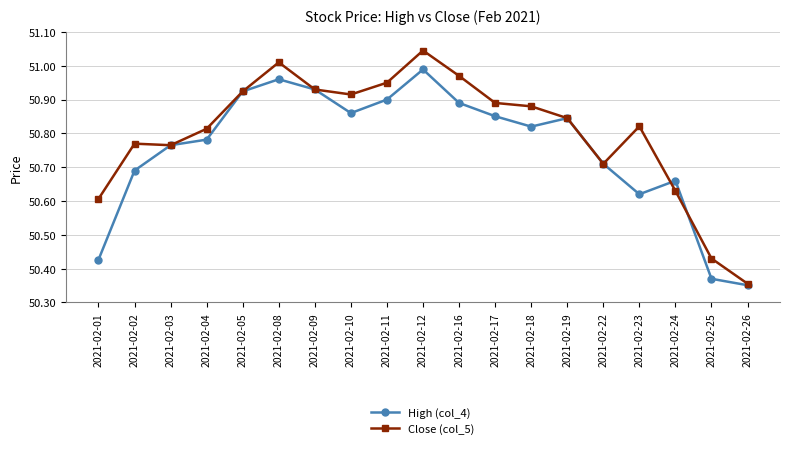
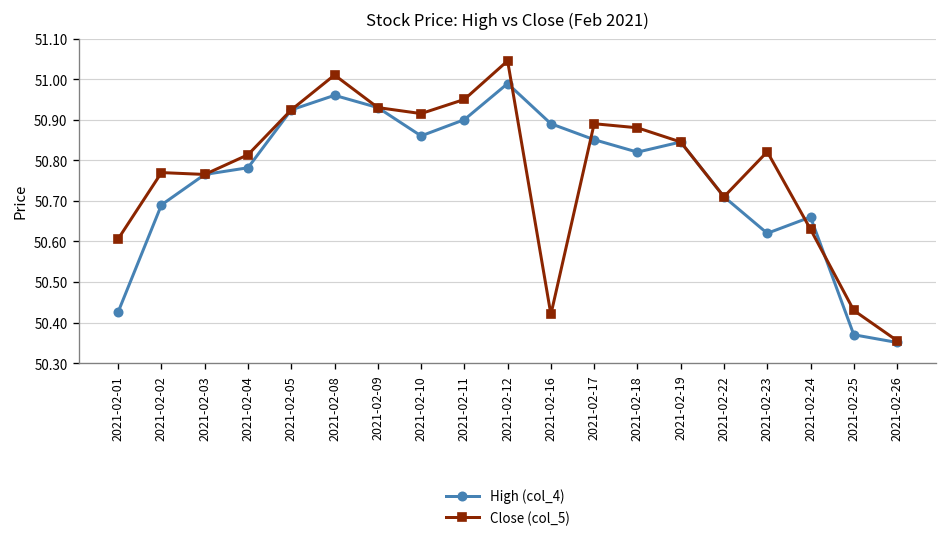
Close (col_5), 2021-02-16: 50.97 -> 50.42
